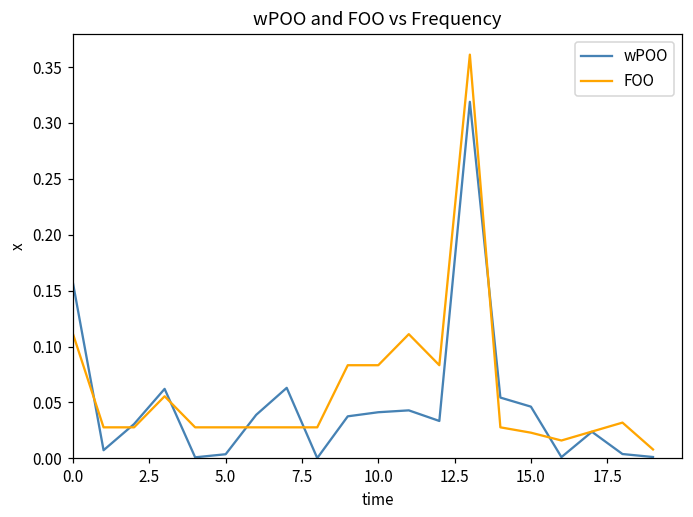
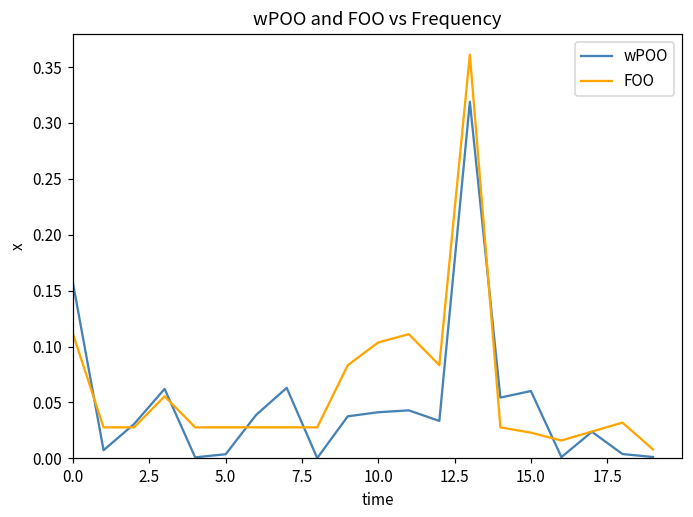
FOO, 10.0: 0.083 -> 0.104
wPOO, 15.0: 0.046 -> 0.060
